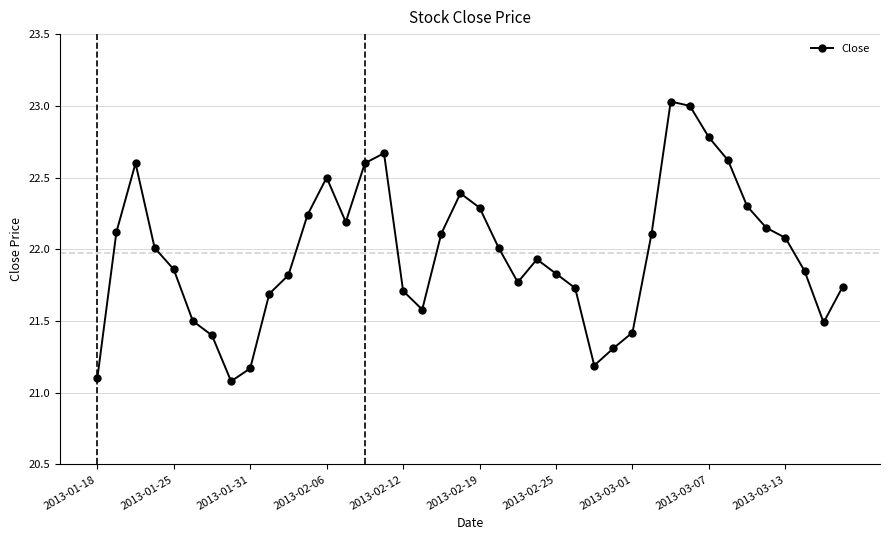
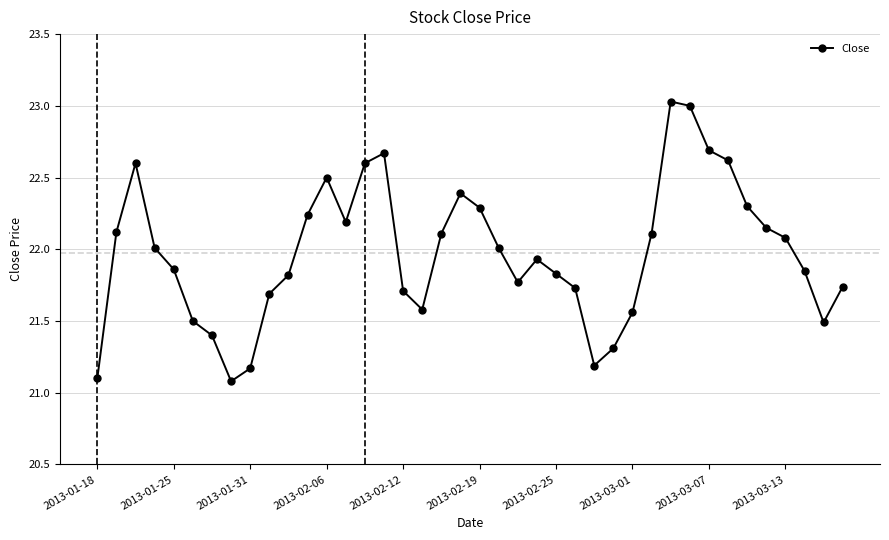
2013-03-01: 21.42 -> 21.56
2013-03-07: 22.78 -> 22.69
